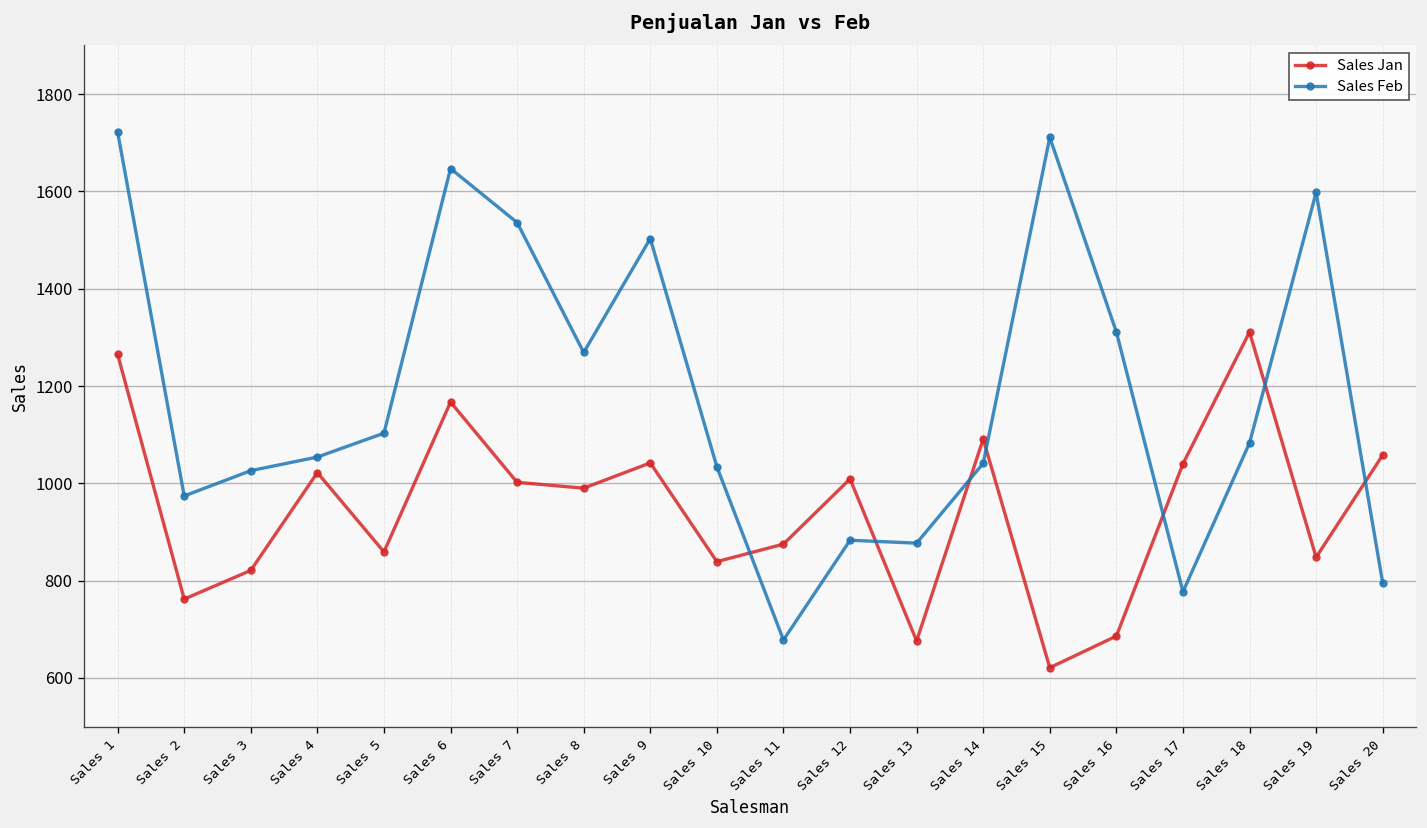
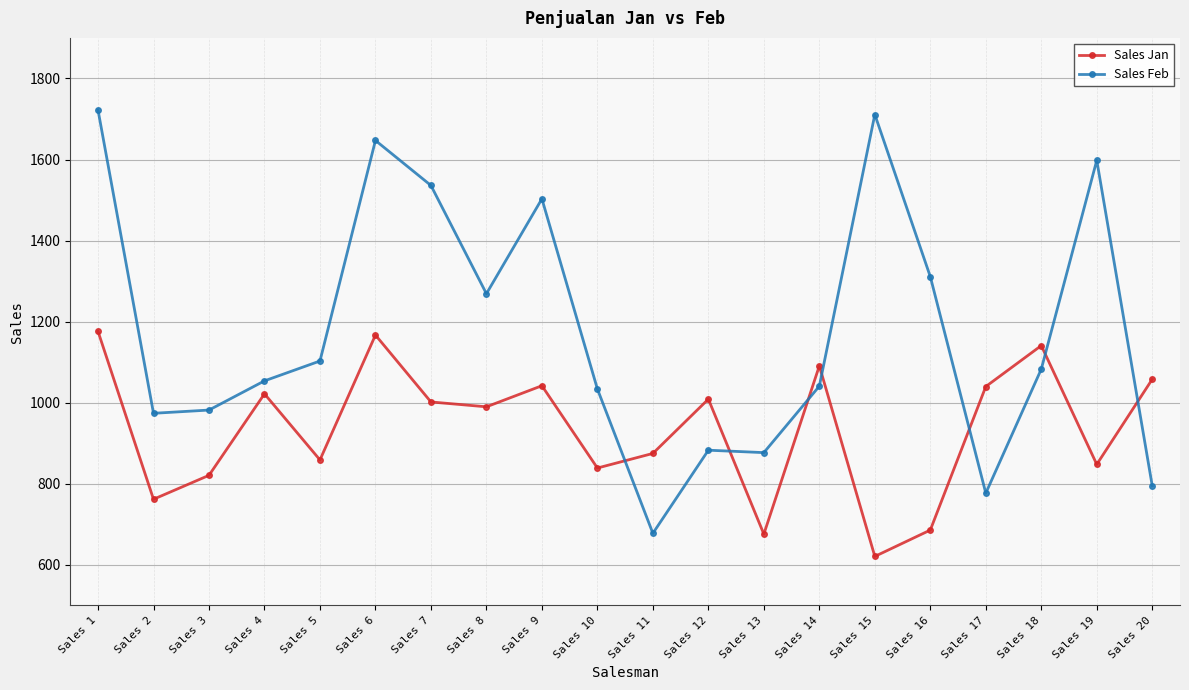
Sales Jan, Sales 1: 1270 -> 1180
Sales Feb, Sales 3: 1030 -> 980
Sales Jan, Sales 18: 1310 -> 1140
